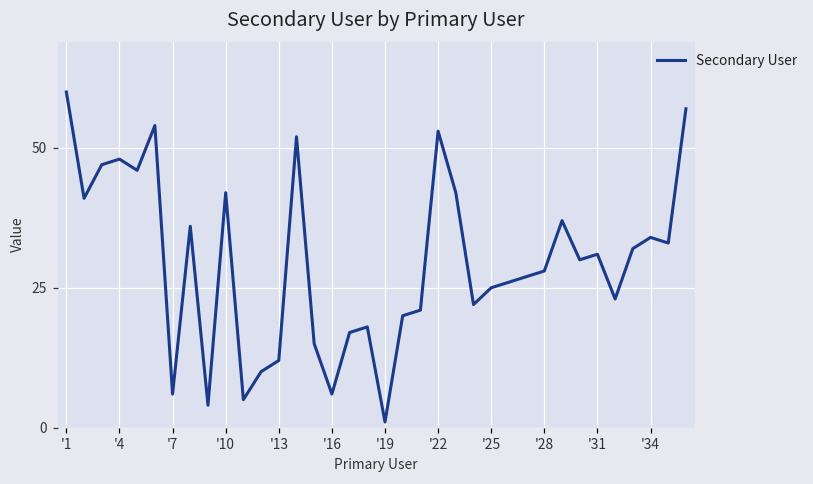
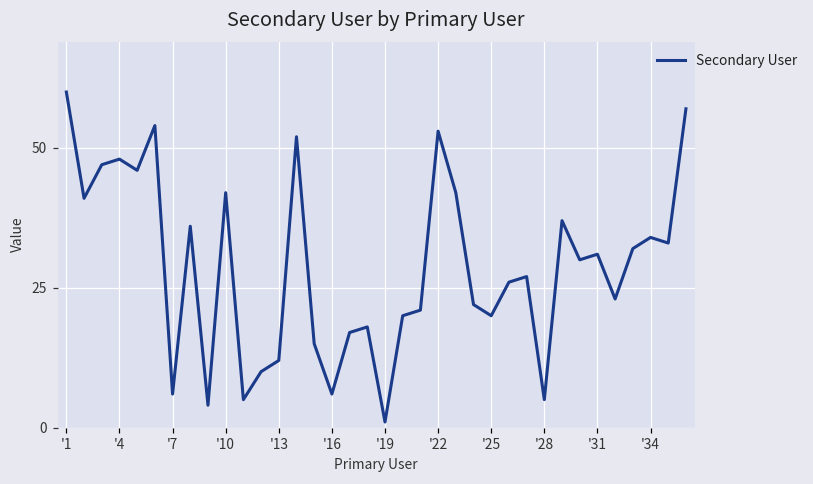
'25: 25 -> 20
'28: 28 -> 5
